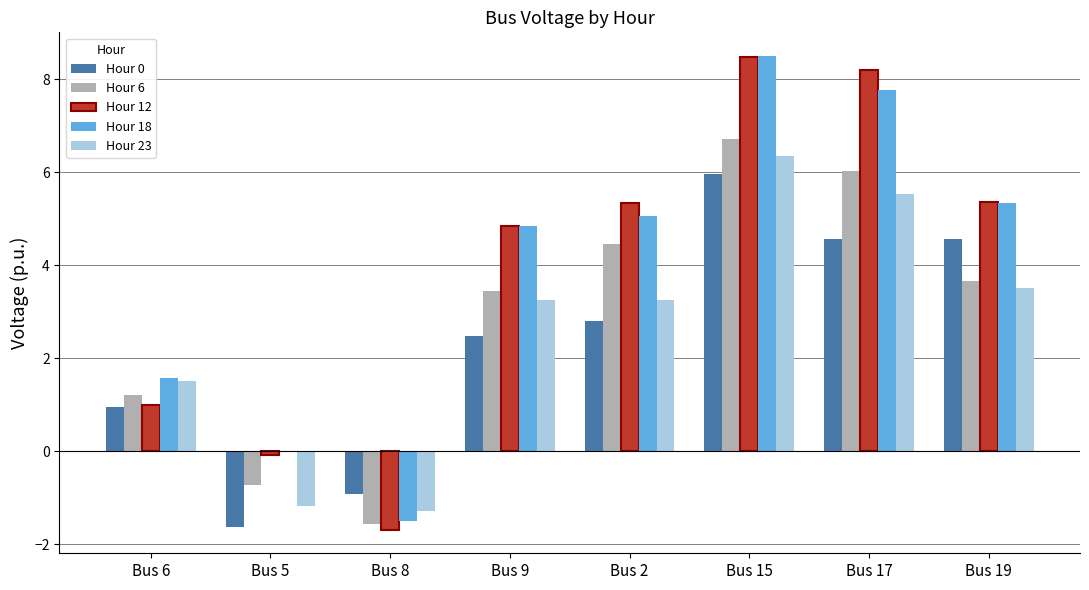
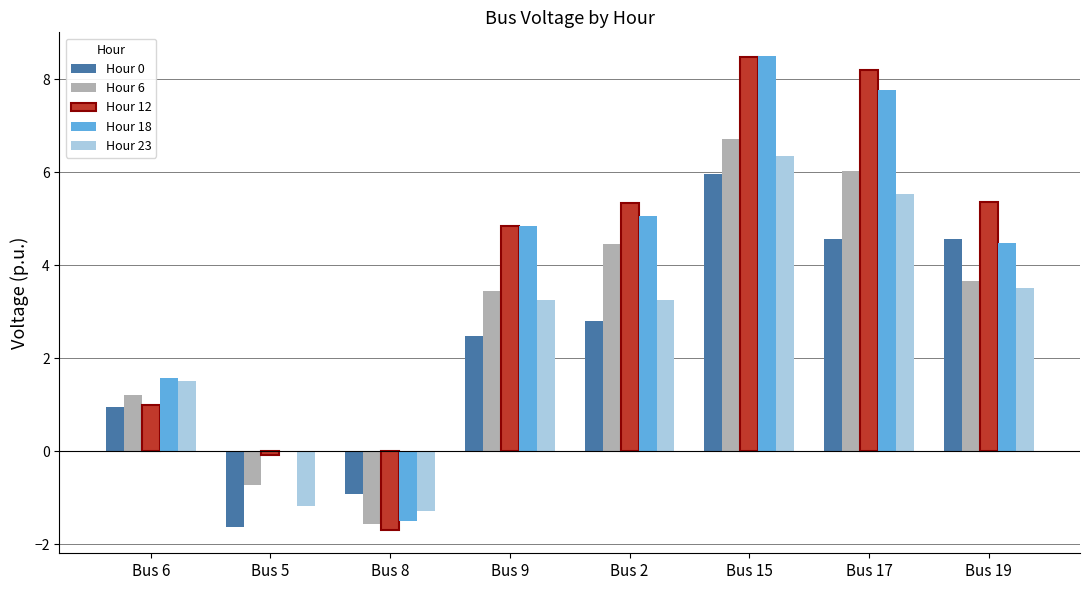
Hour 18, Bus 19: 5.3 -> 4.5
